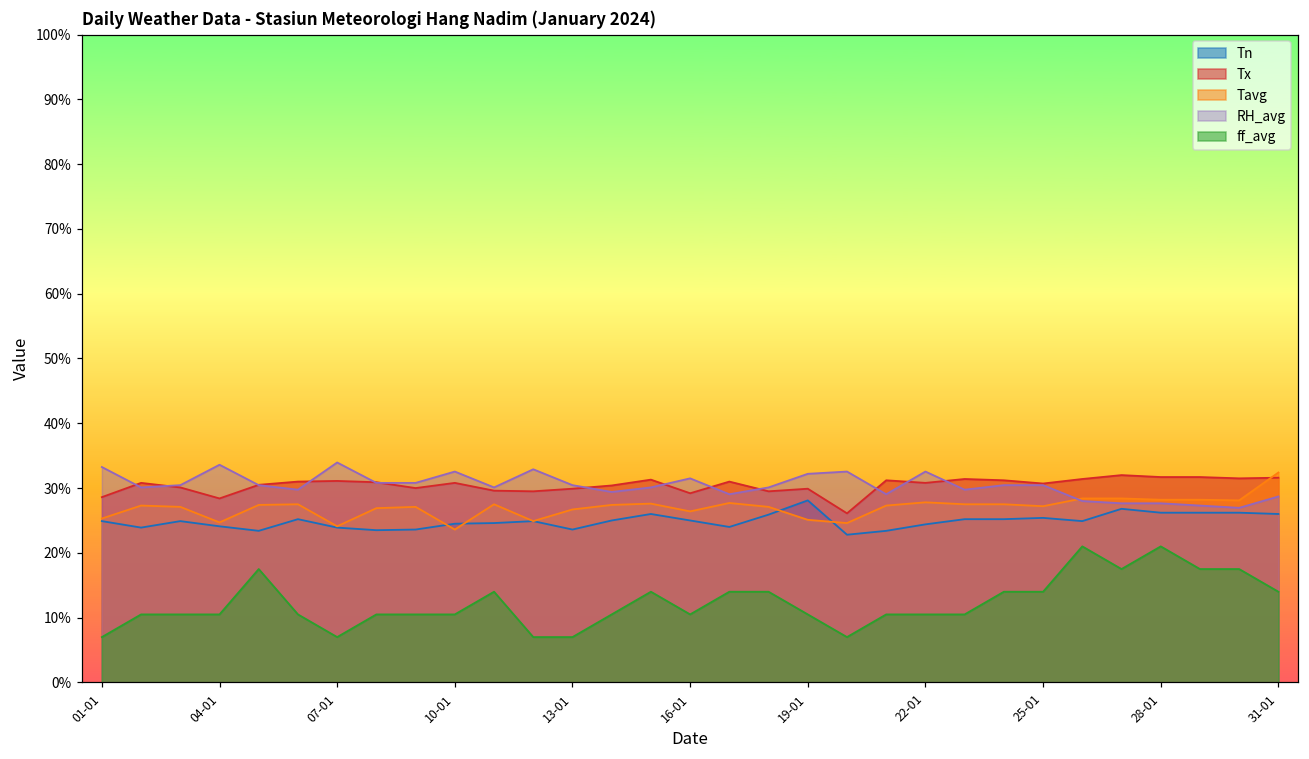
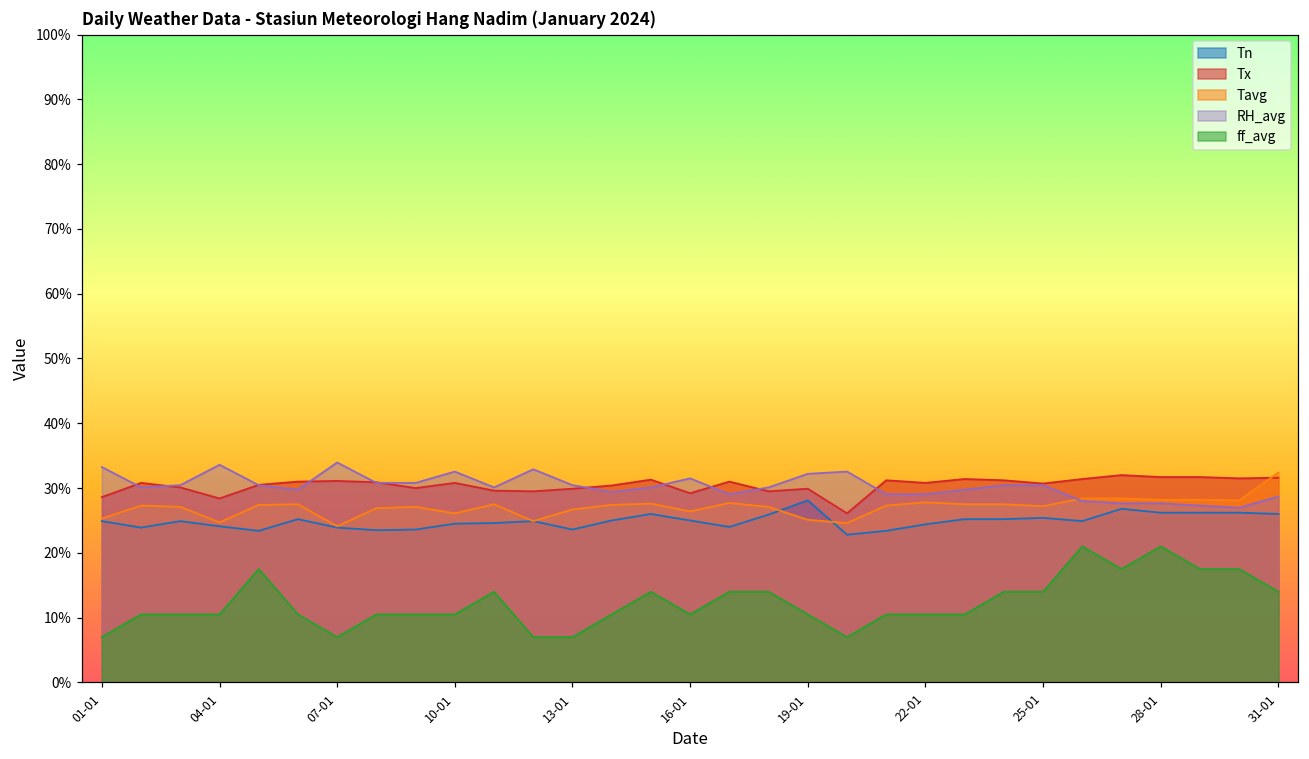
Tavg, 10-01: 24% -> 26%
RH_avg, 22-01: 33% -> 29%
